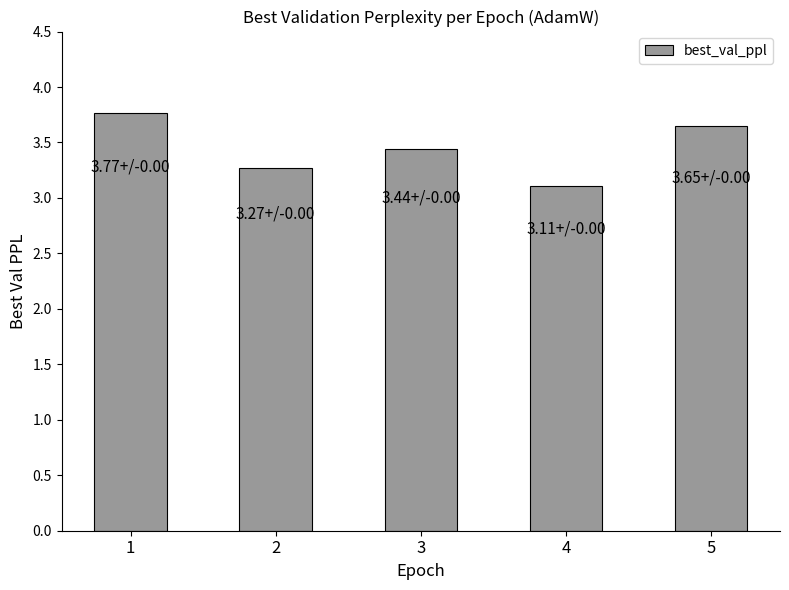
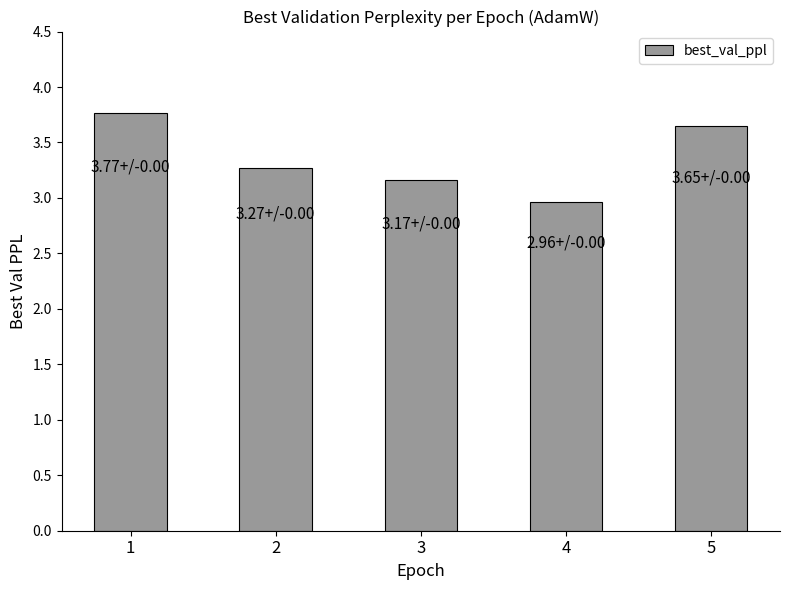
3: 3.44+/ -> 3.17+/
4: 3.11+/ -> 2.96+/
